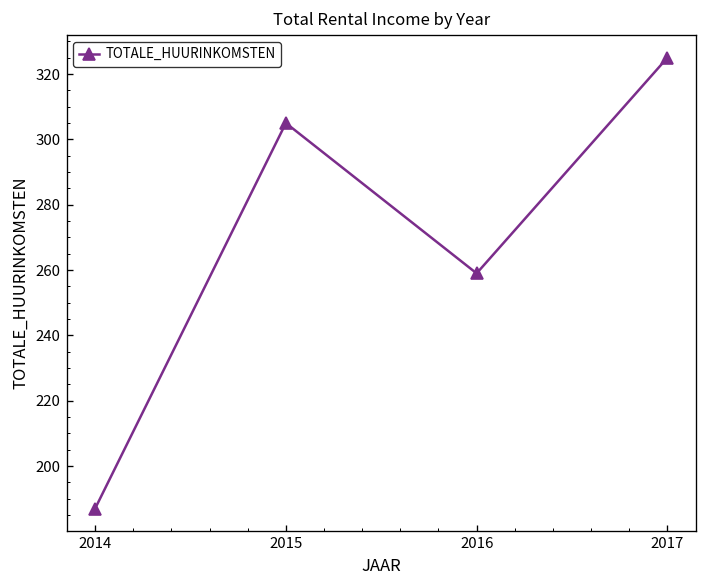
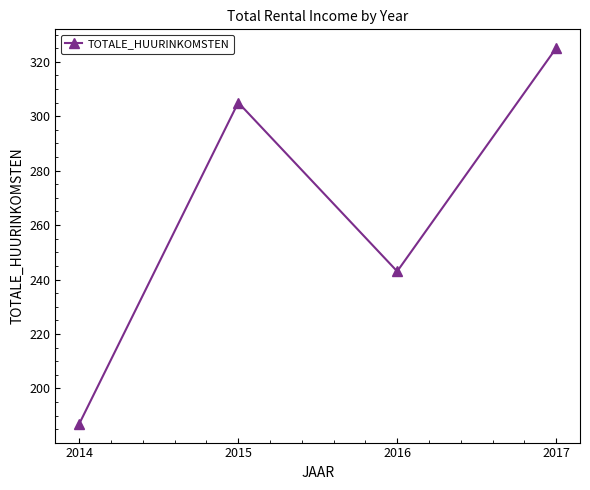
2016: 259 -> 243
